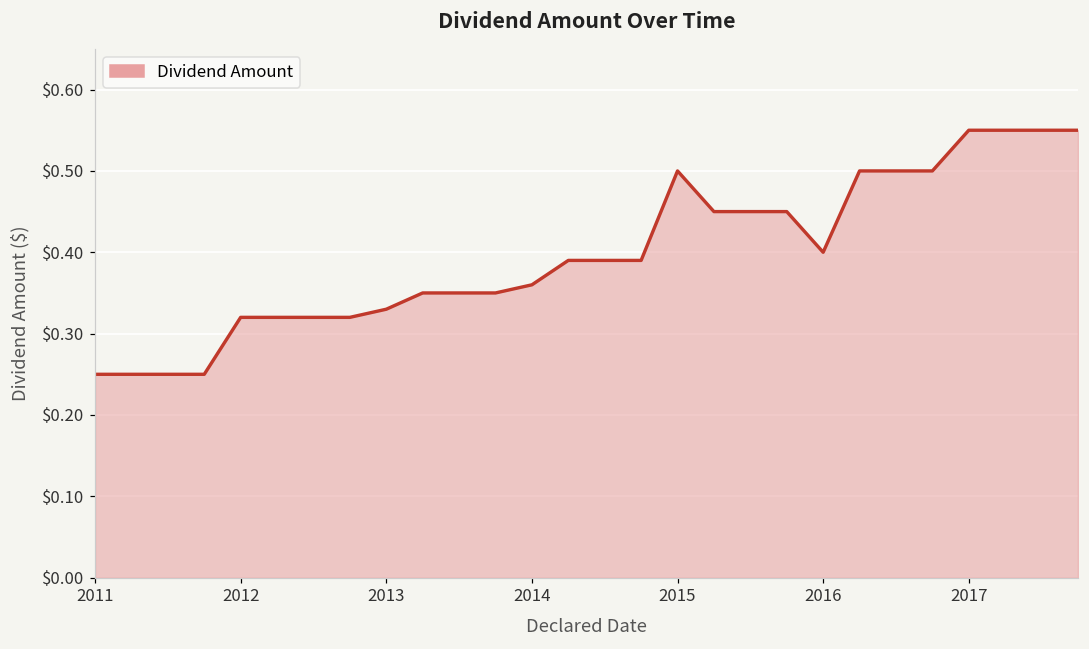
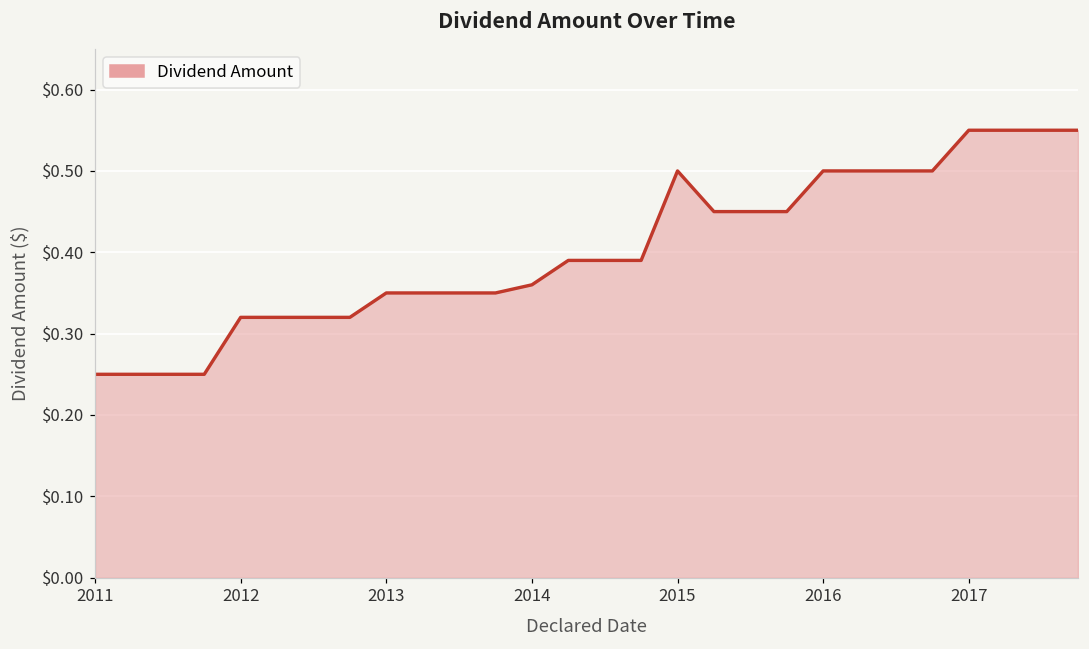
2013: $0.33 -> $0.35
2016: $0.4 -> $0.5
